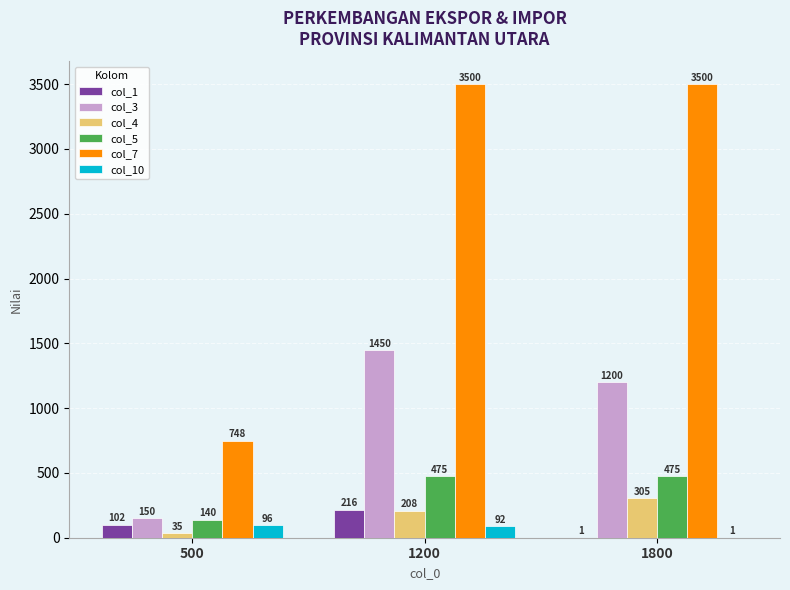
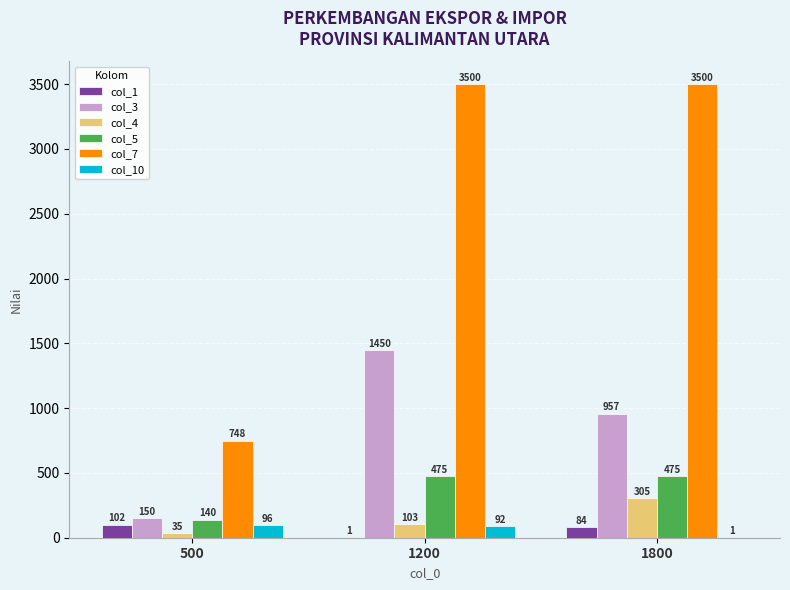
col_1, 1200: 216 -> 1
col_4, 1200: 208 -> 103
col_1, 1800: 1 -> 84
col_3, 1800: 1200 -> 957
